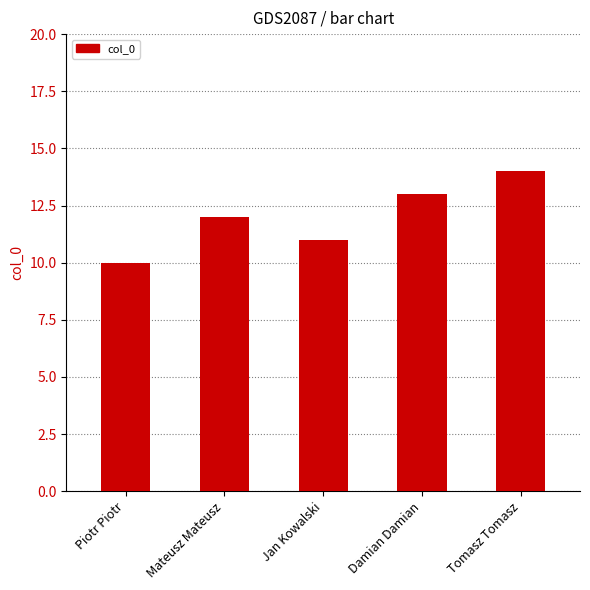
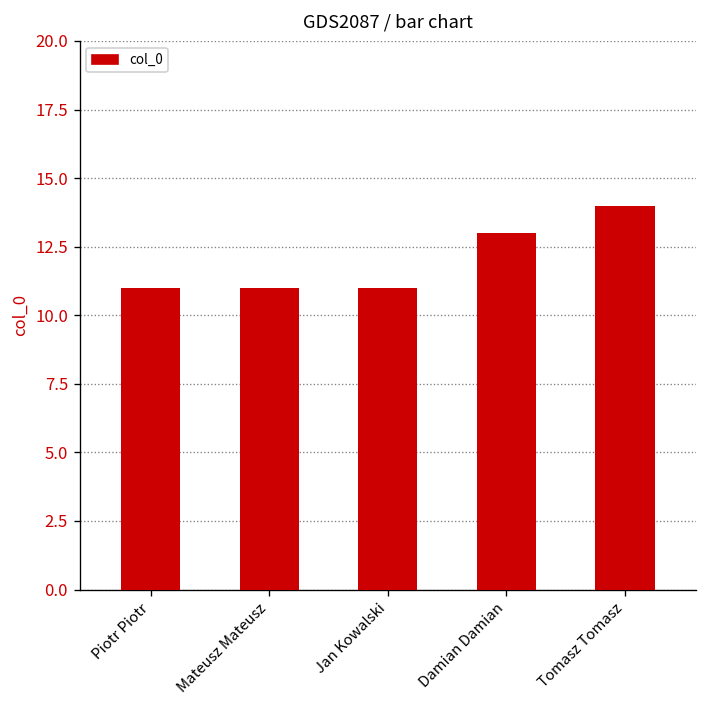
Piotr Piotr: 10 -> 11
Mateusz Mateusz: 12 -> 11
